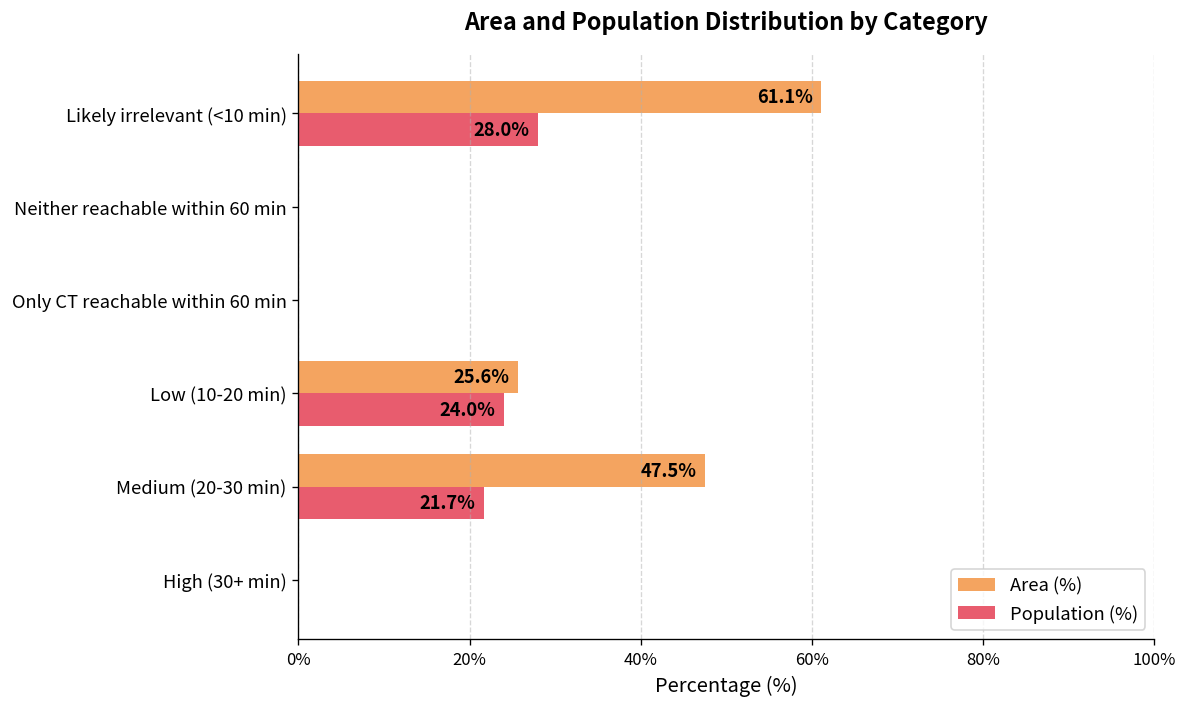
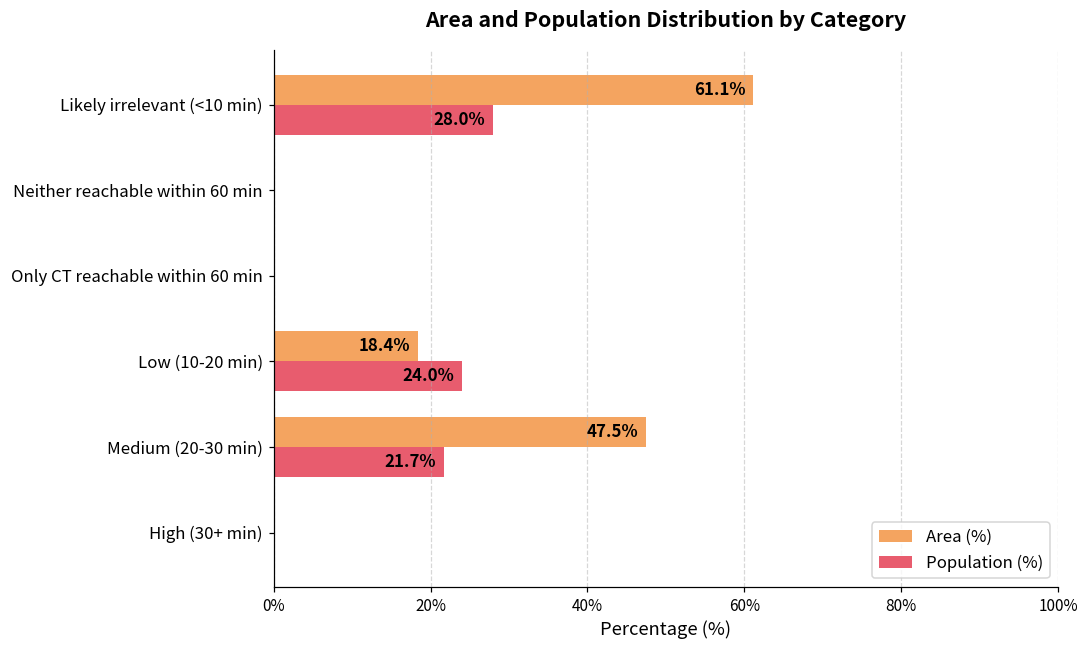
Area (%), Low (10-20 min): 25.6% -> 18.4%
